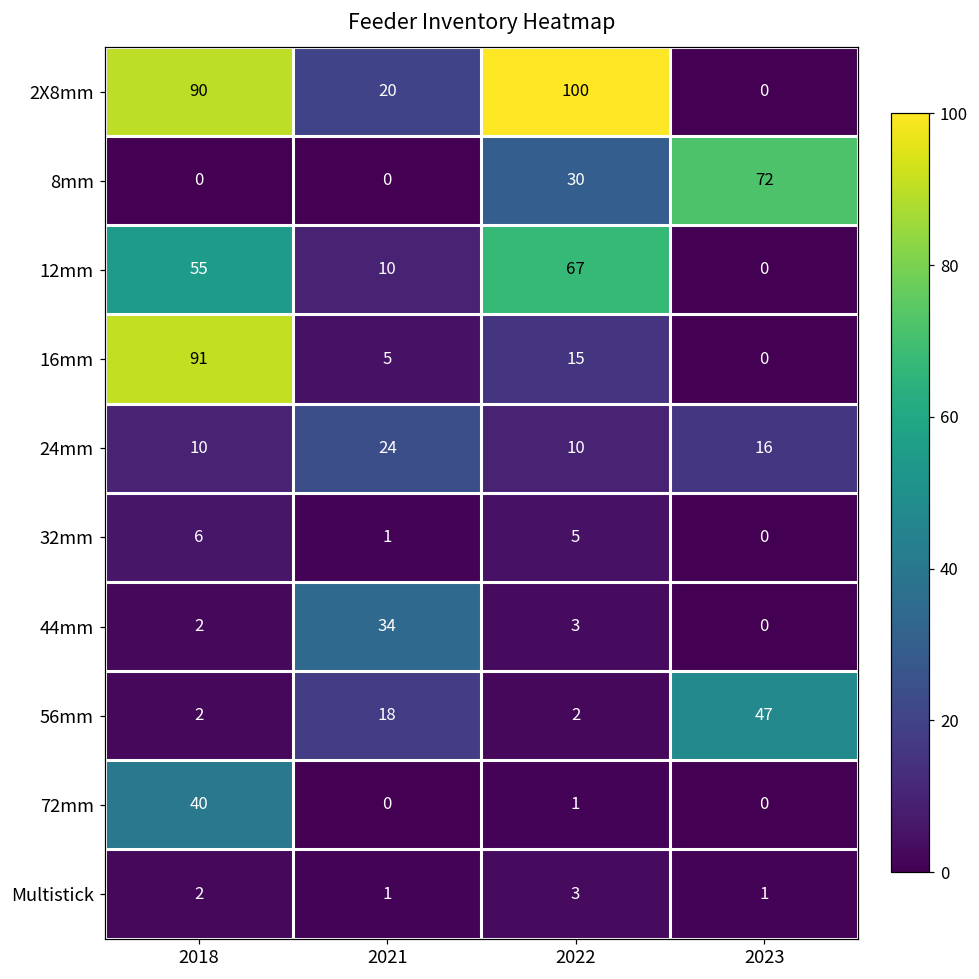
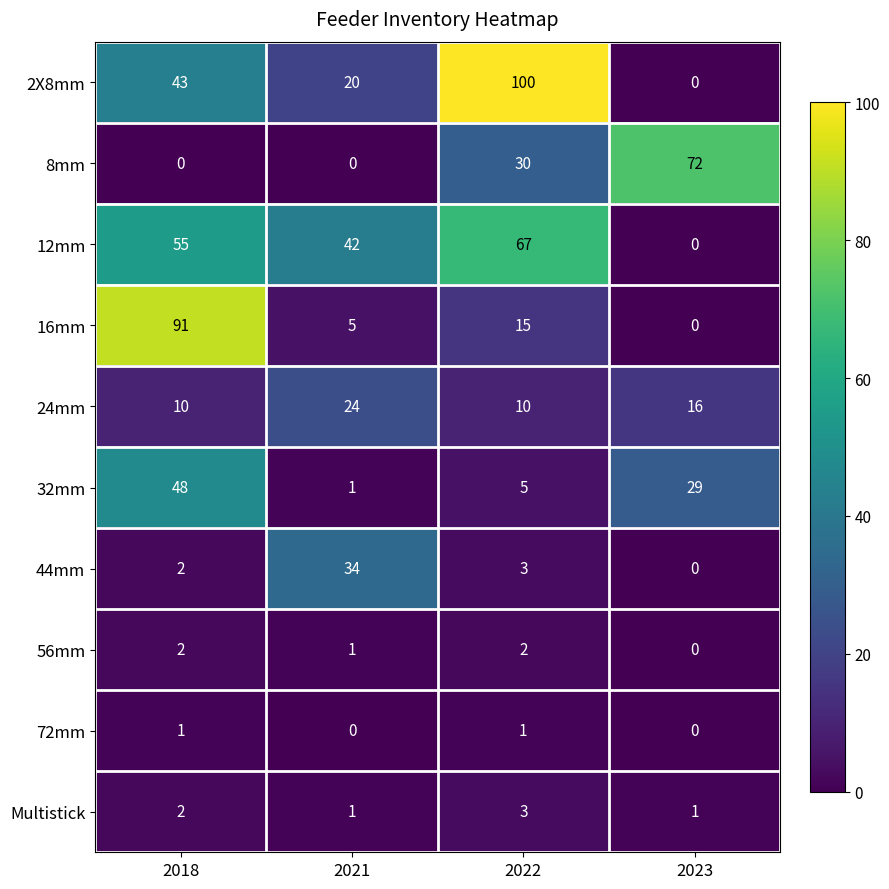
2X8mm, 2018: 90 -> 43
12mm, 2021: 10 -> 42
32mm, 2018: 6 -> 48
32mm, 2023: 0 -> 29
56mm, 2021: 18 -> 1
56mm, 2023: 47 -> 0
72mm, 2018: 40 -> 1
